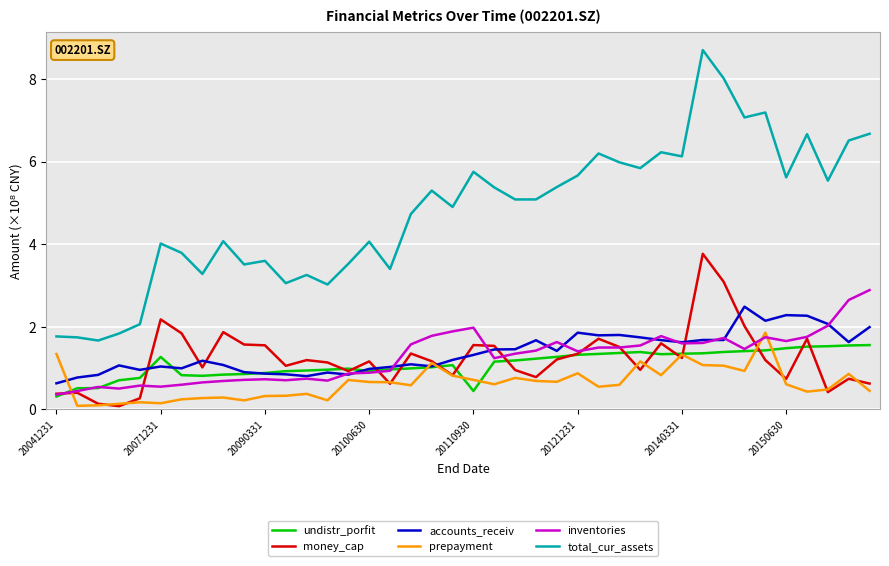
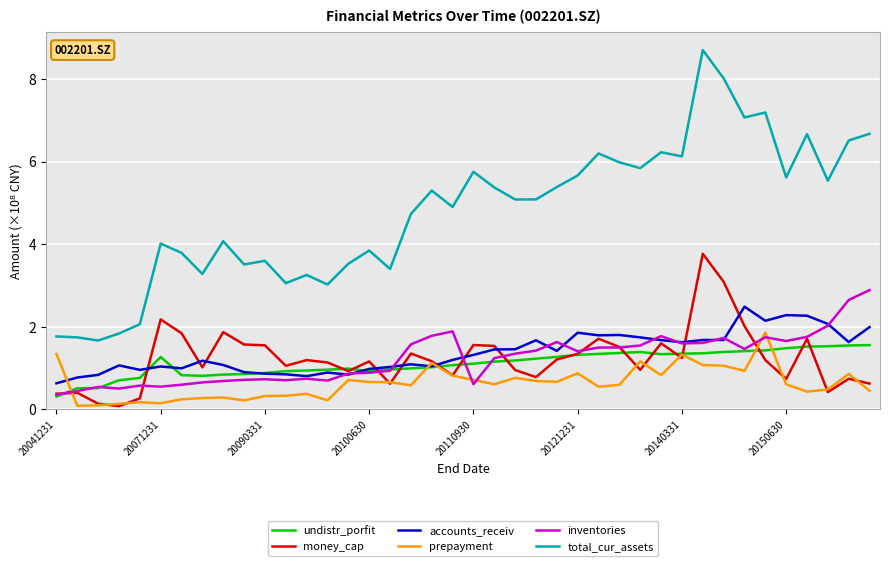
total_cur_assets, 20100630: 4.1 -> 3.8
undistr_porfit, 20110930: 0.4 -> 1.1
inventories, 20110930: 2.0 -> 0.6
